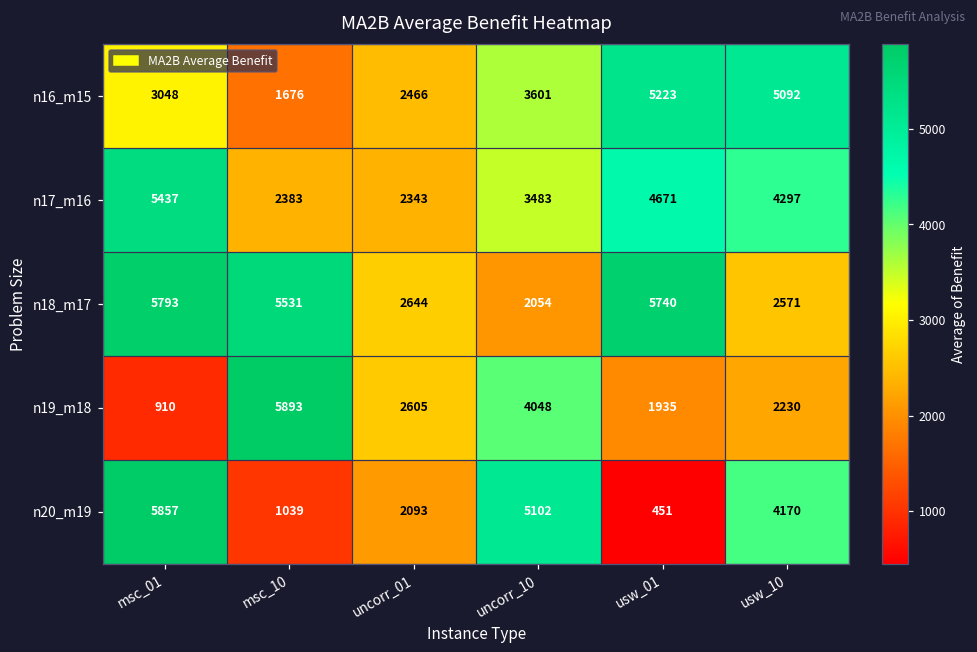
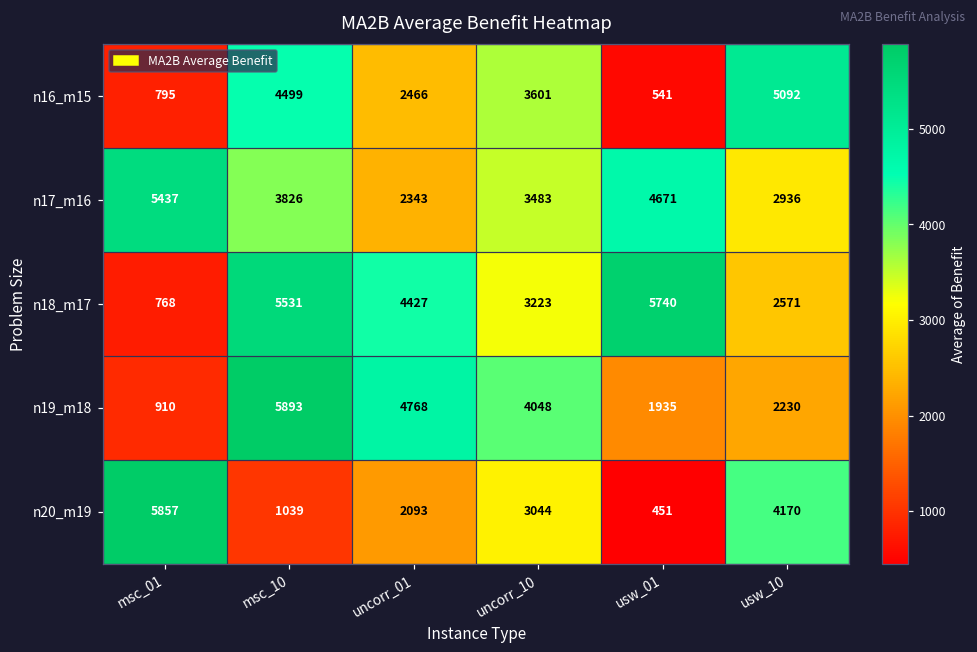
n16_m15, msc_01: 3048 -> 795
n16_m15, msc_10: 1676 -> 4499
n16_m15, usw_01: 5223 -> 541
n17_m16, msc_10: 2383 -> 3826
n17_m16, usw_10: 4297 -> 2936
n18_m17, msc_01: 5793 -> 768
n18_m17, uncorr_01: 2644 -> 4427
n18_m17, uncorr_10: 2054 -> 3223
n19_m18, uncorr_01: 2605 -> 4768
n20_m19, uncorr_10: 5102 -> 3044
